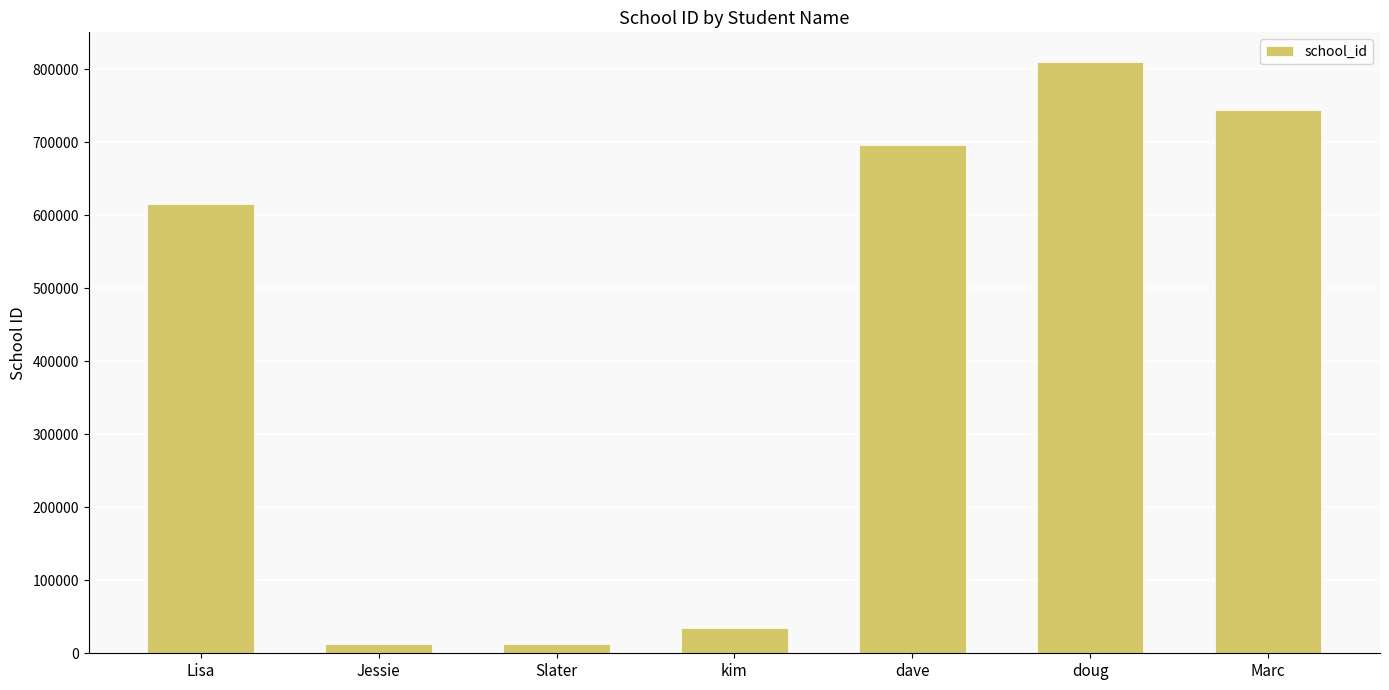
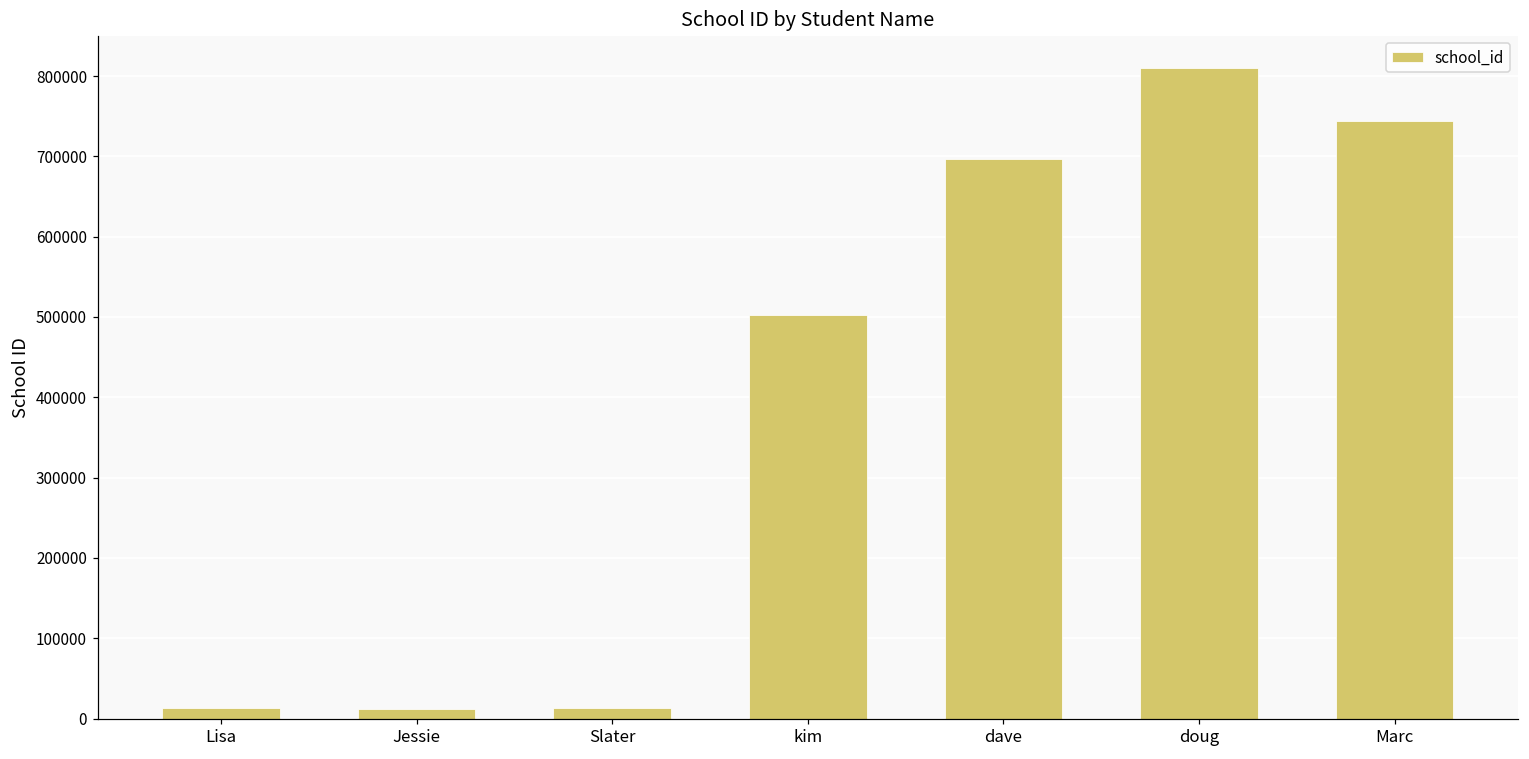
Lisa: 620000 -> 10000
kim: 30000 -> 500000
